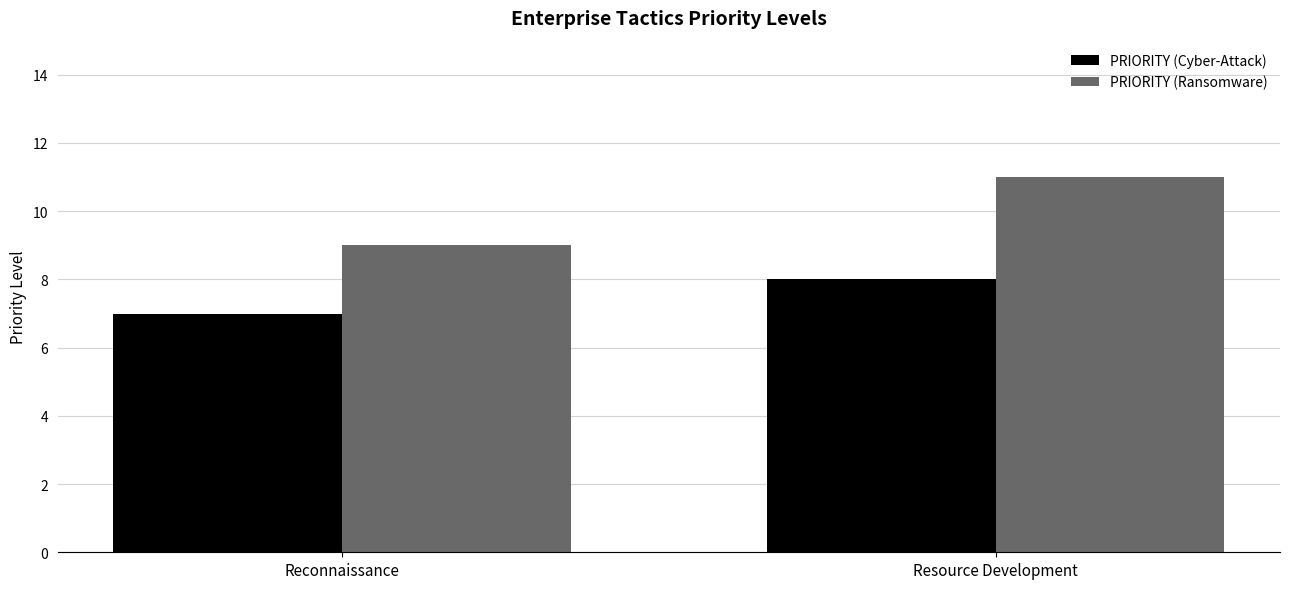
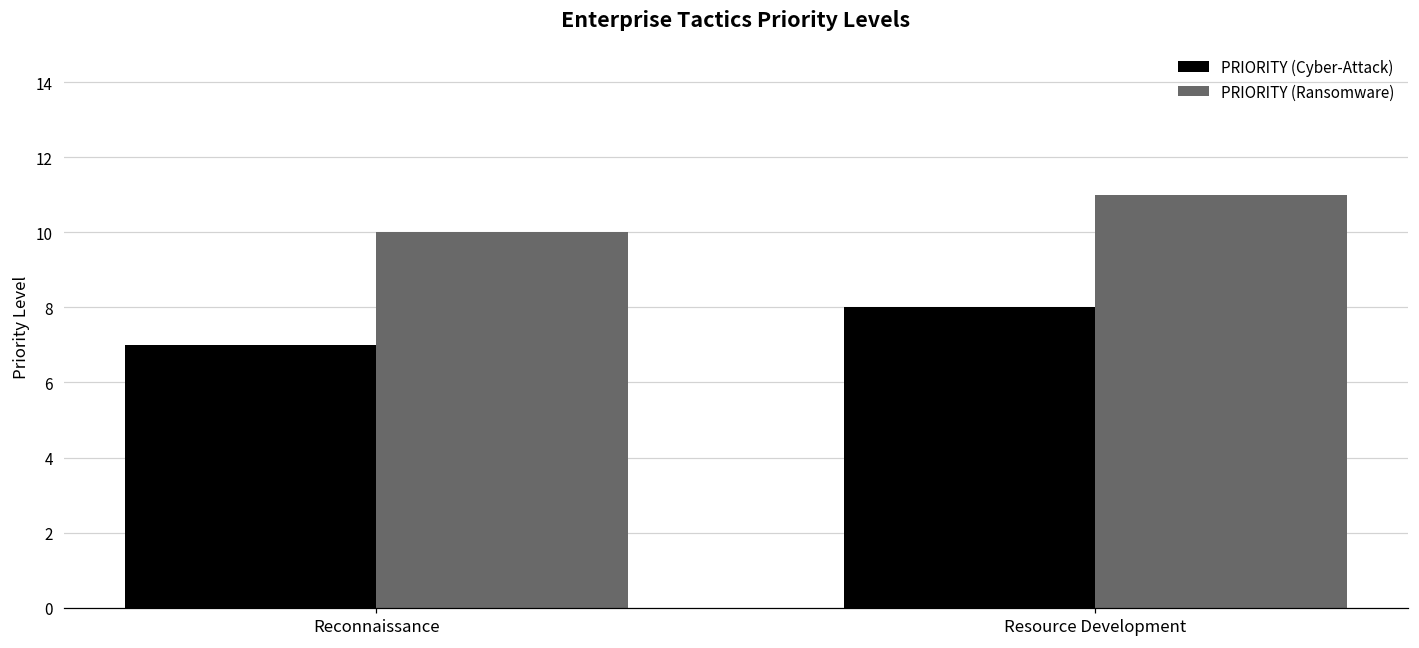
PRIORITY (Ransomware), Reconnaissance: 9 -> 10
